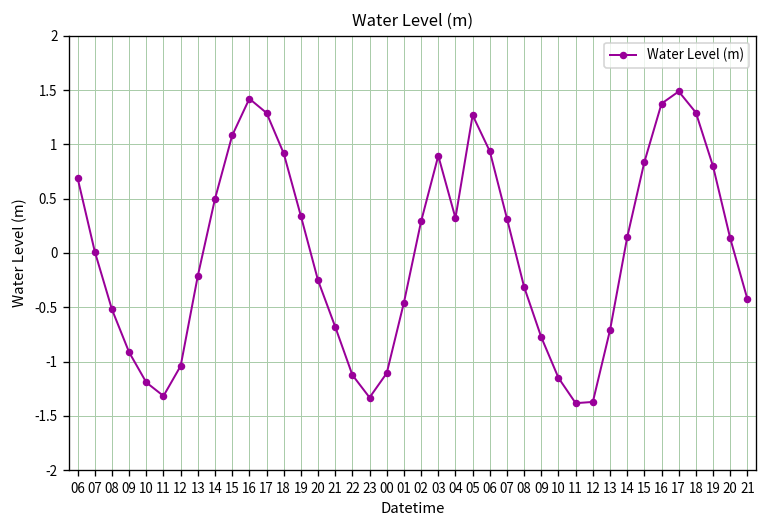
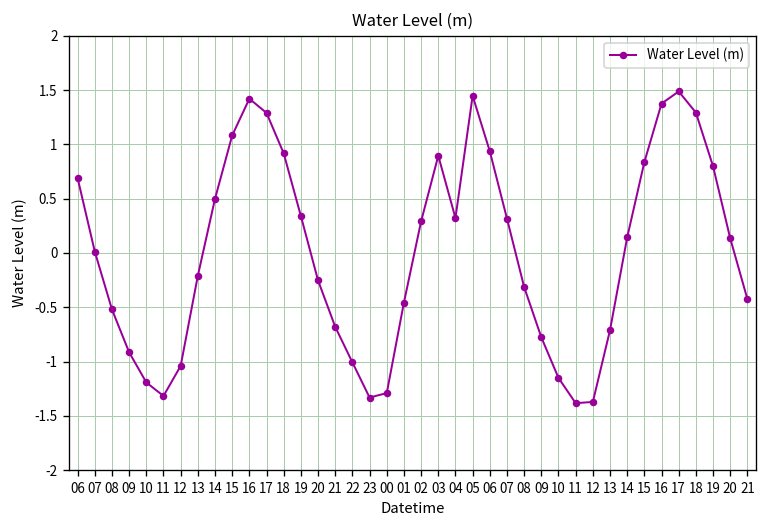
22: -1.1 -> -1.0
00: -1.1 -> -1.3
05: 1.3 -> 1.4
